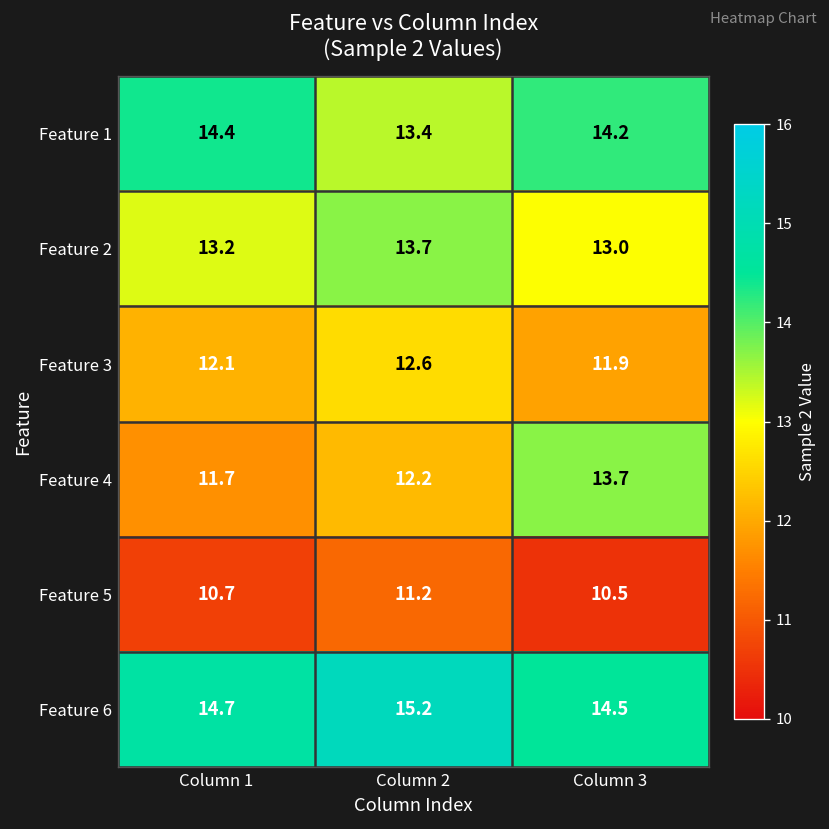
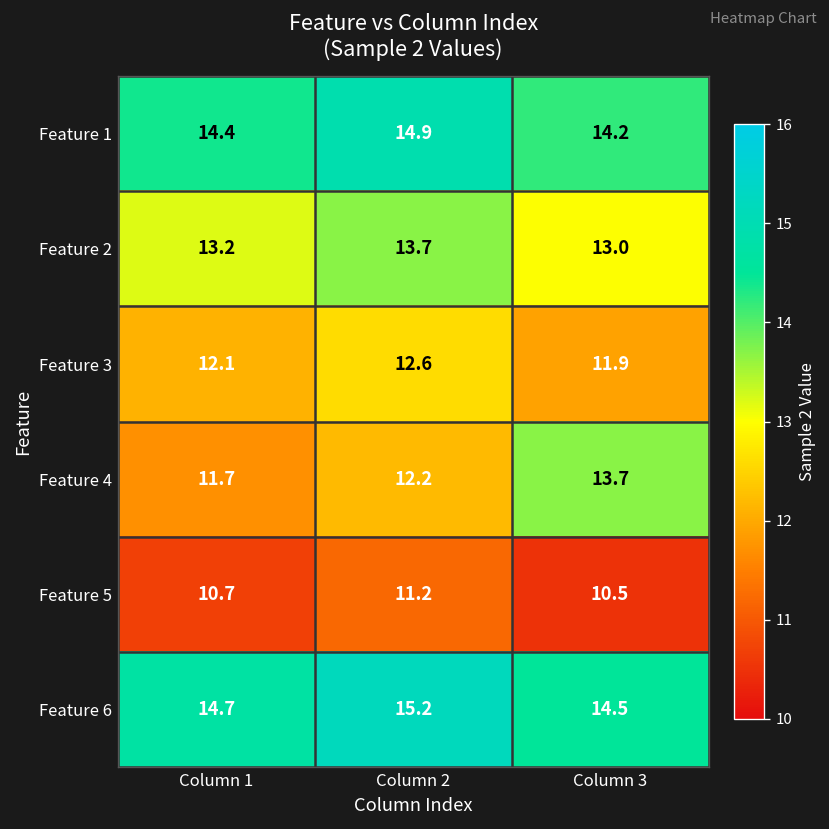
Feature 1, Column 2: 13.4 -> 14.9
